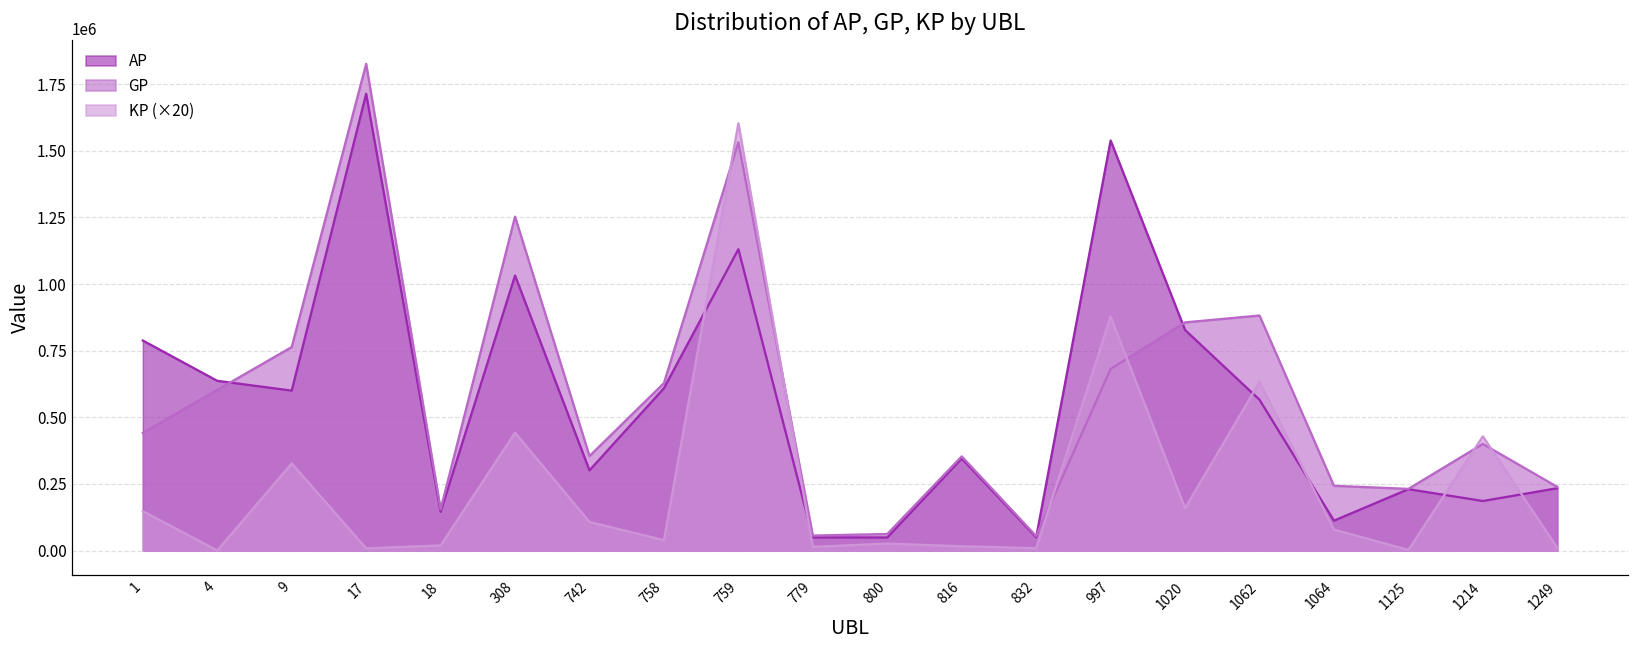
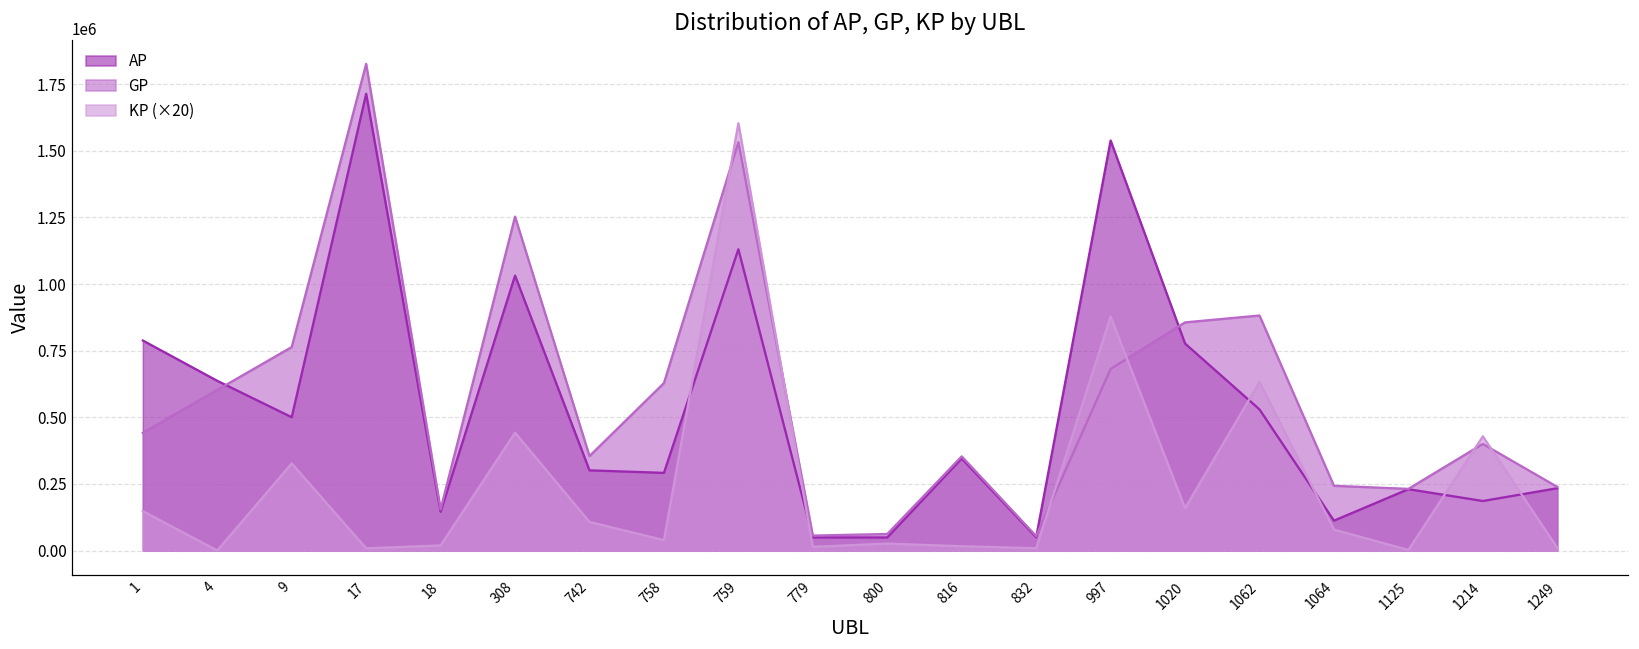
AP, 9: 600000 -> 500000
AP, 758: 610000 -> 290000
AP, 1020: 830000 -> 780000
AP, 1062: 570000 -> 530000
